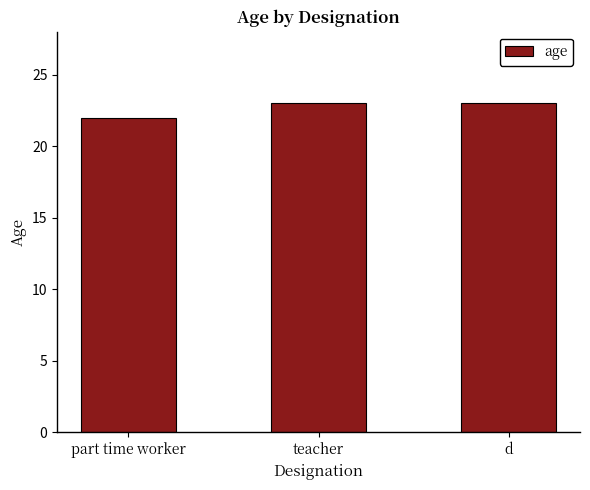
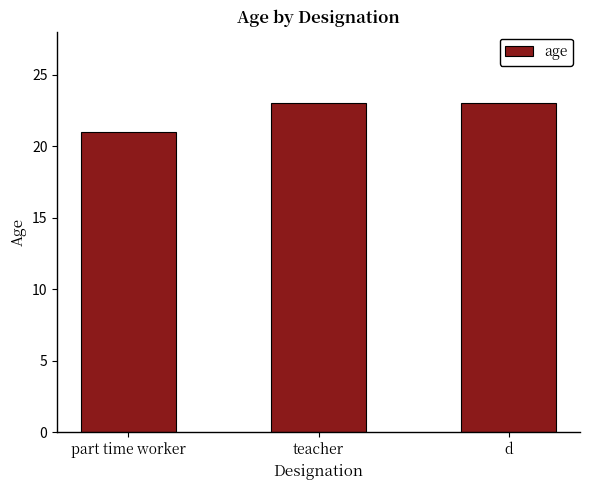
part time worker: 22 -> 21
